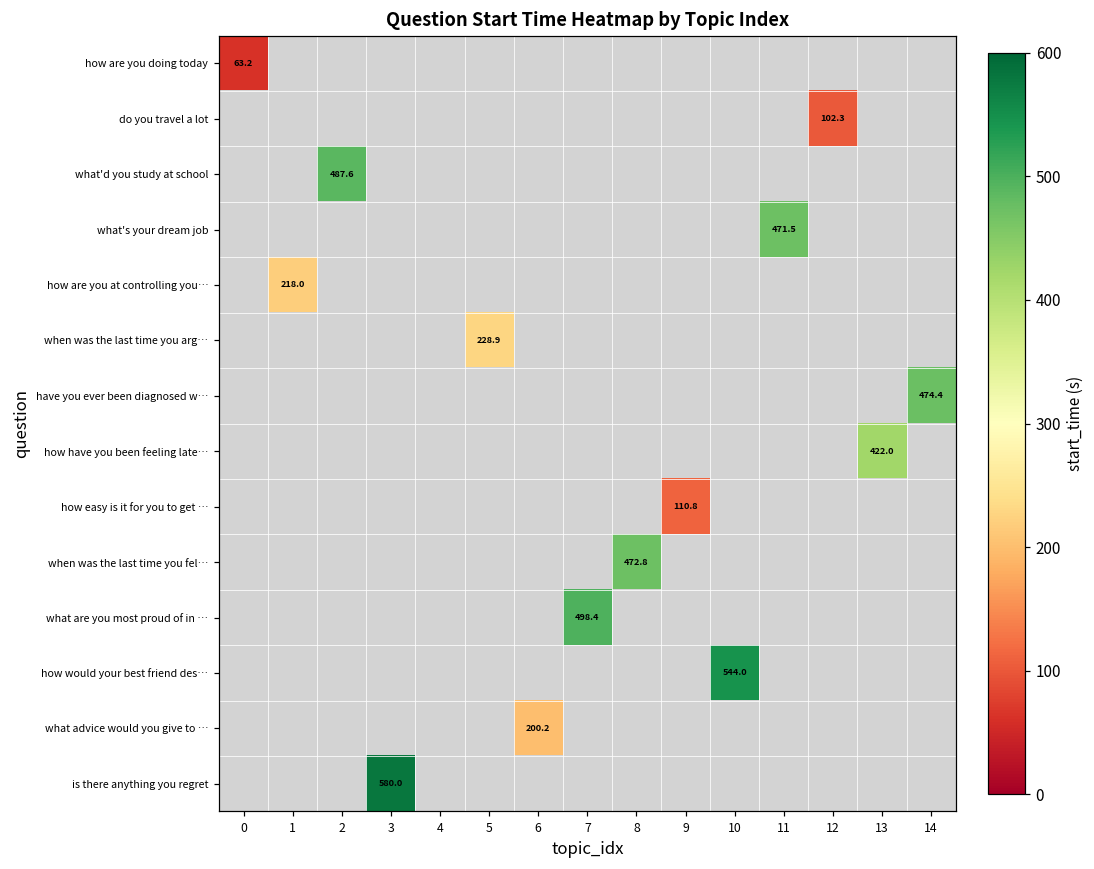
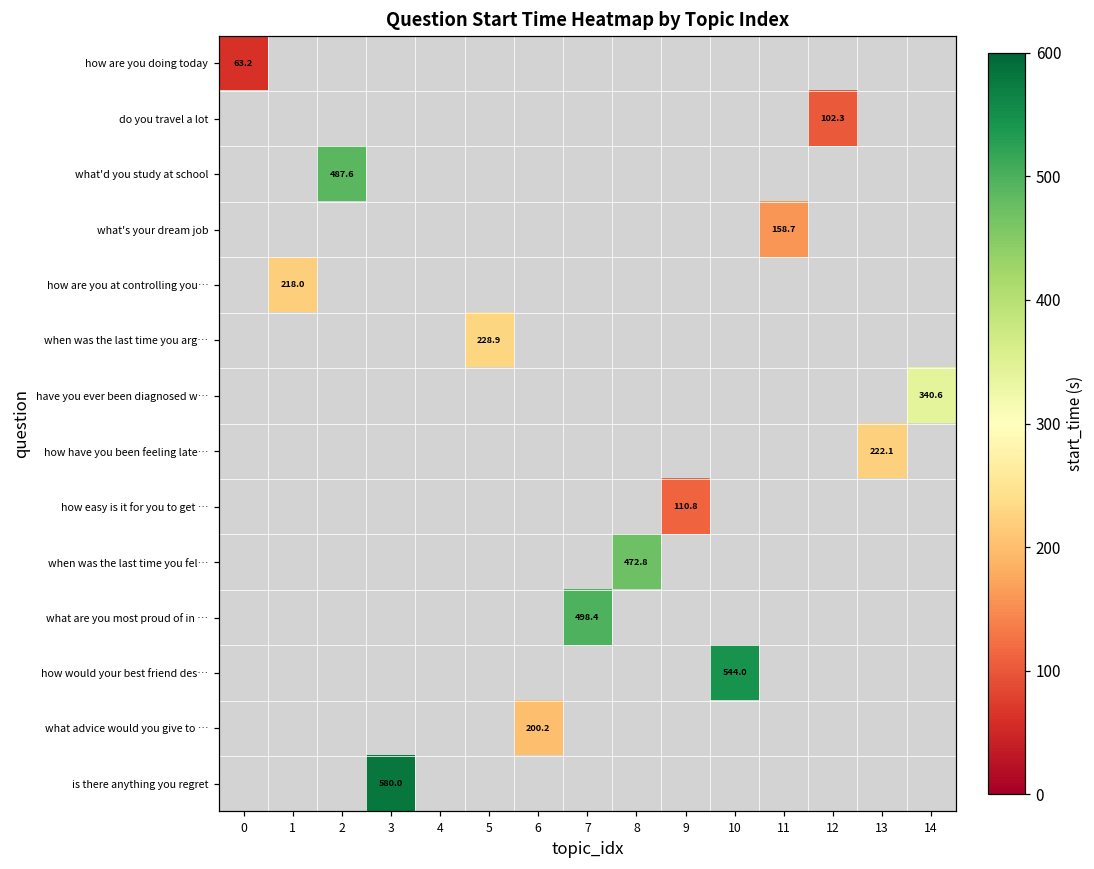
what's your dream job, 11: 471.5 -> 158.7
have you ever been diagnosed w…, 14: 474.4 -> 340.6
how have you been feeling late…, 13: 422.0 -> 222.1
